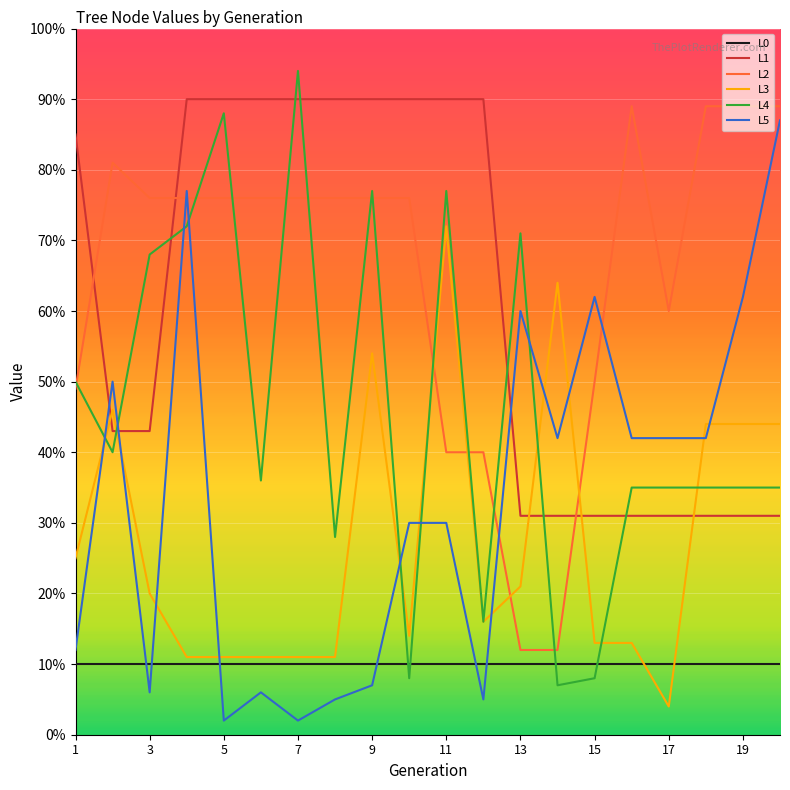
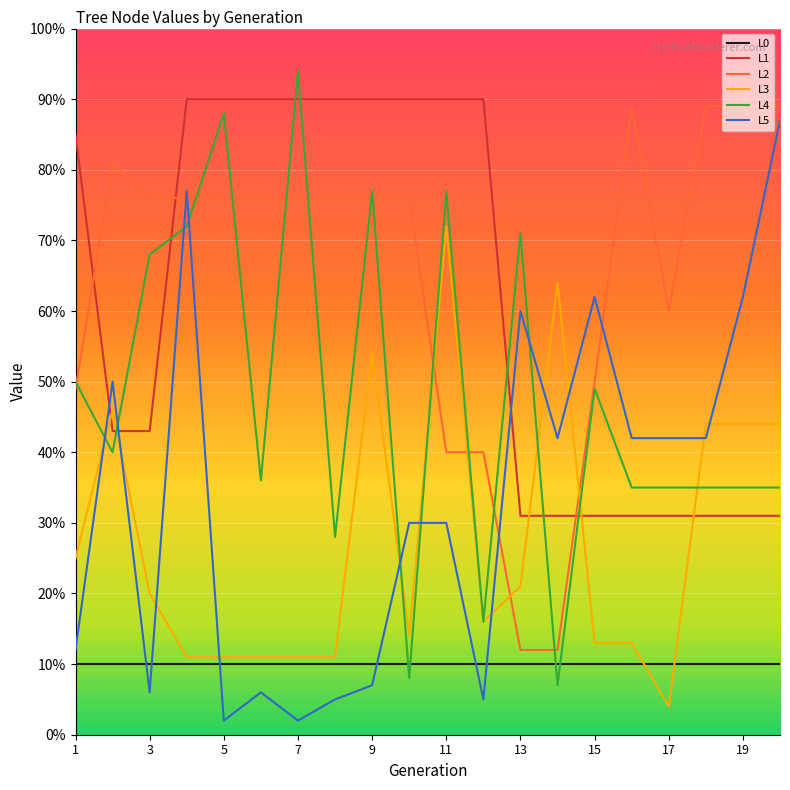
L4, 15: 8% -> 49%
